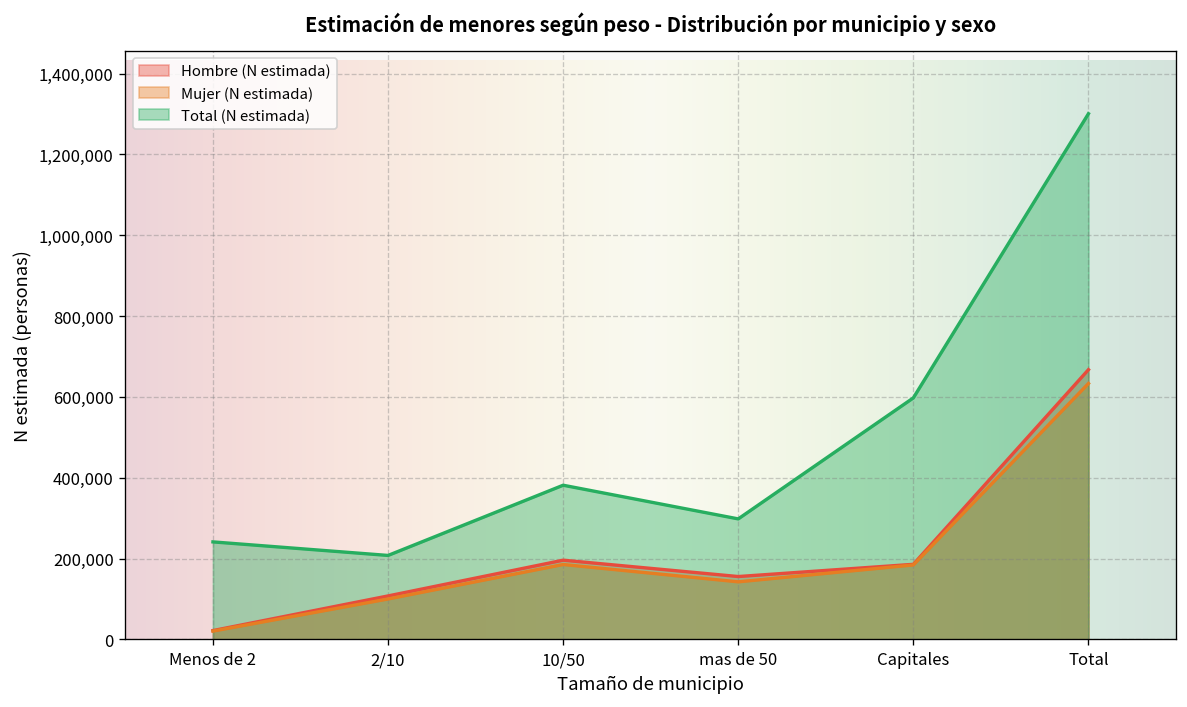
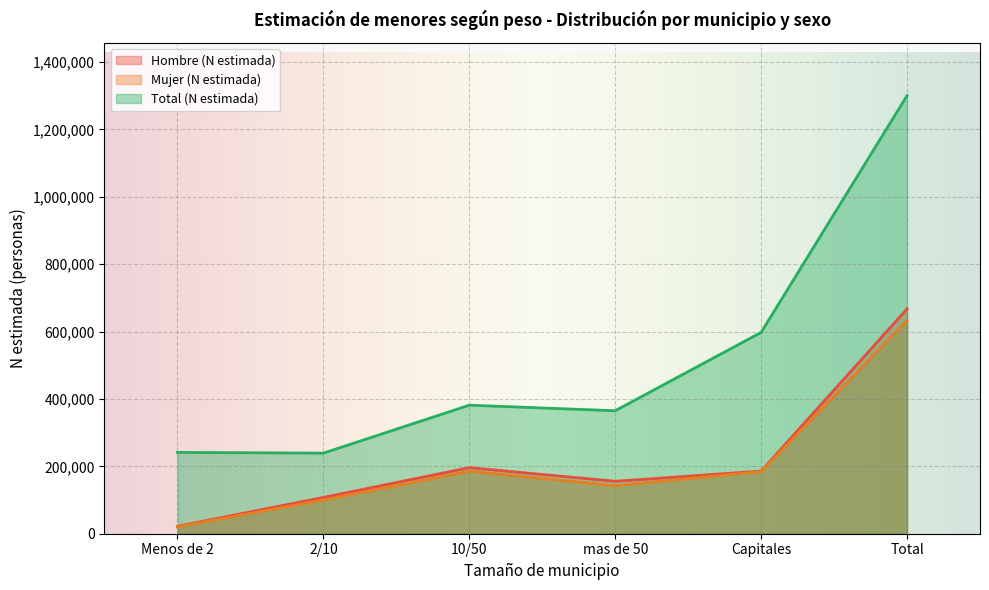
Total (N estimada), 2/10: 210,000 -> 240,000
Total (N estimada), mas de 50: 300,000 -> 370,000
